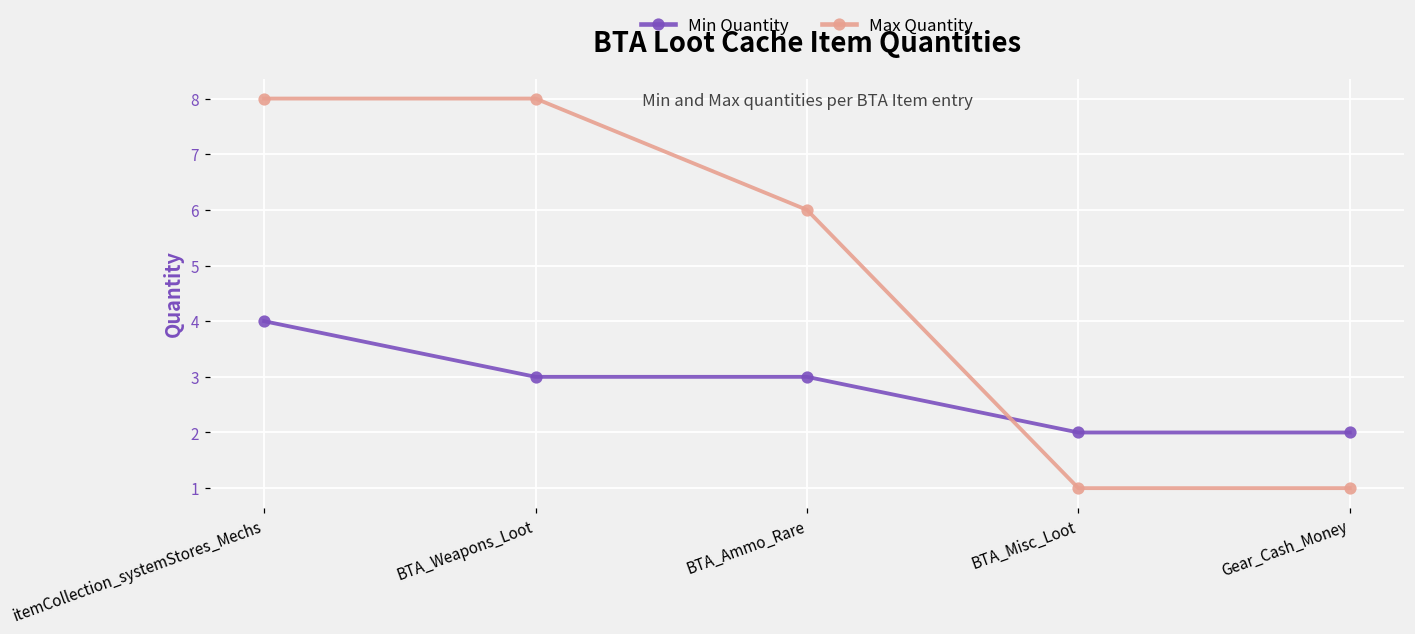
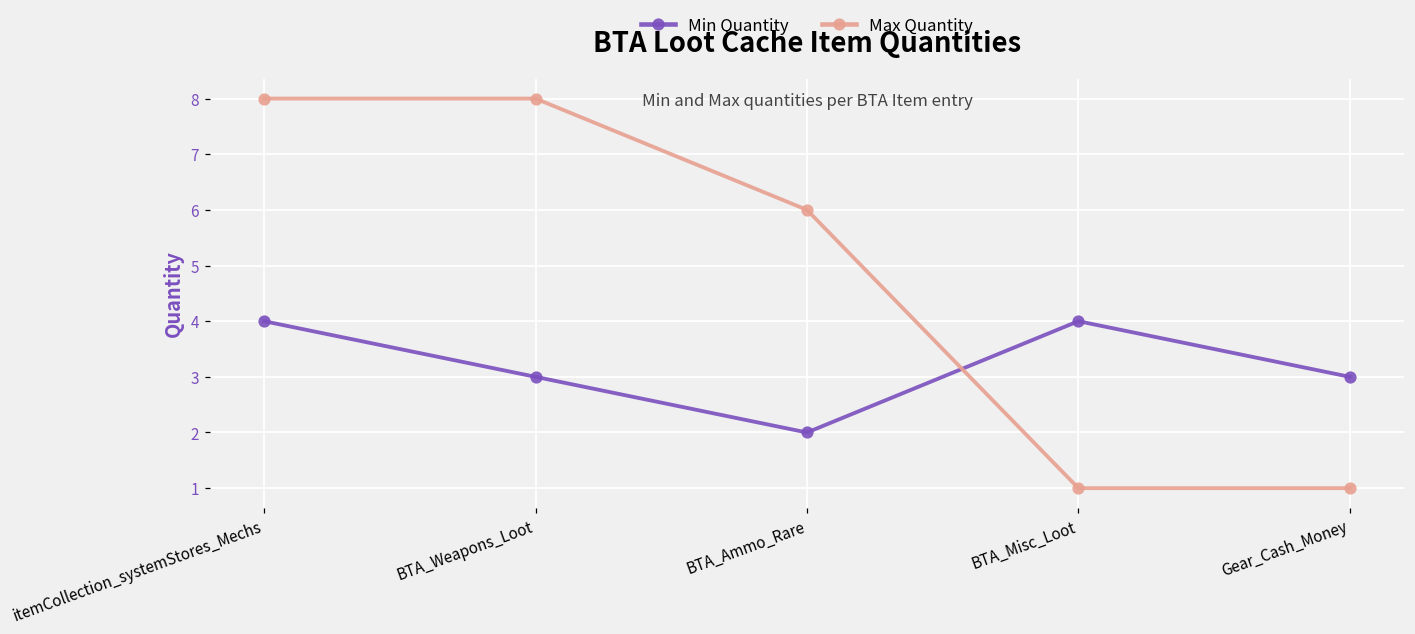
Min Quantity, BTA_Ammo_Rare: 3 -> 2
Min Quantity, BTA_Misc_Loot: 2 -> 4
Min Quantity, Gear_Cash_Money: 2 -> 3
